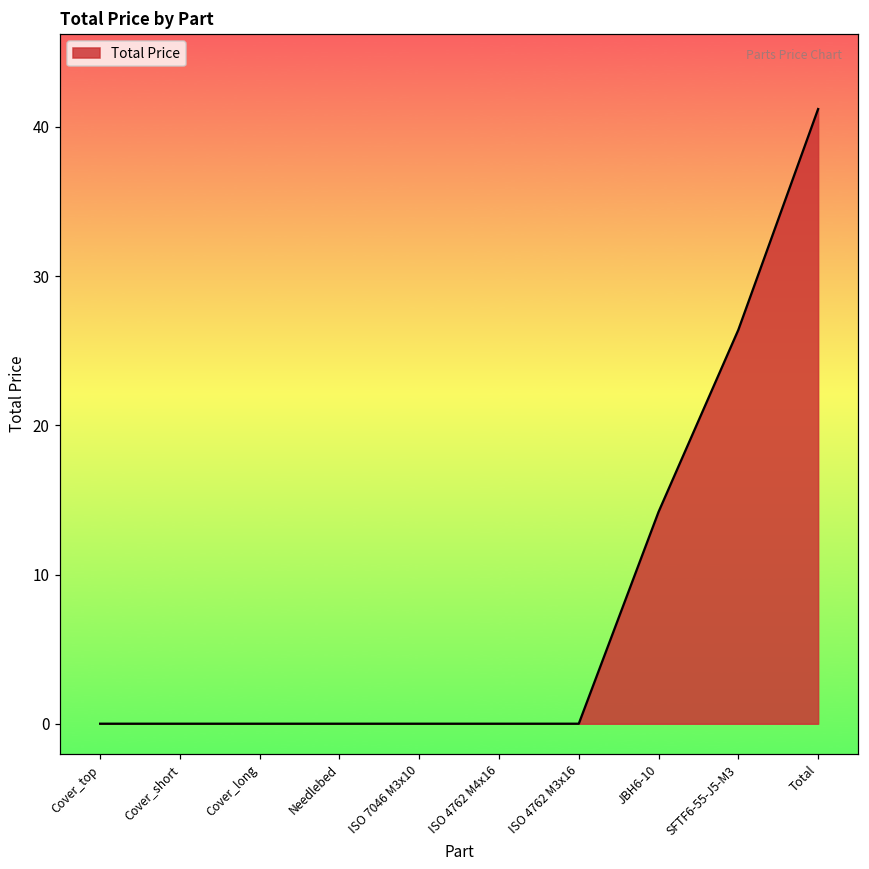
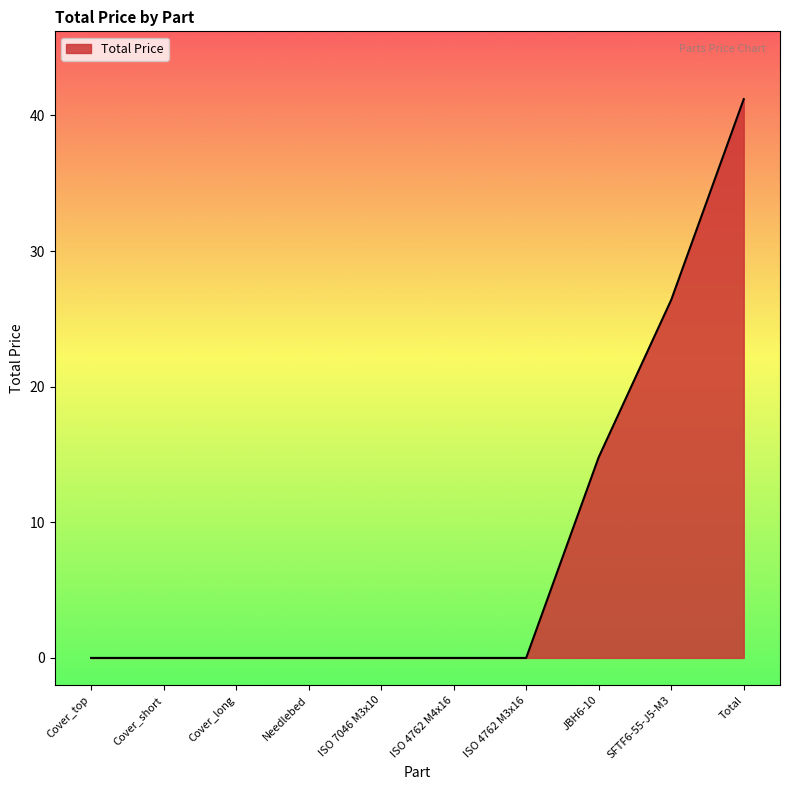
JBH6-10: 14.2 -> 14.8
